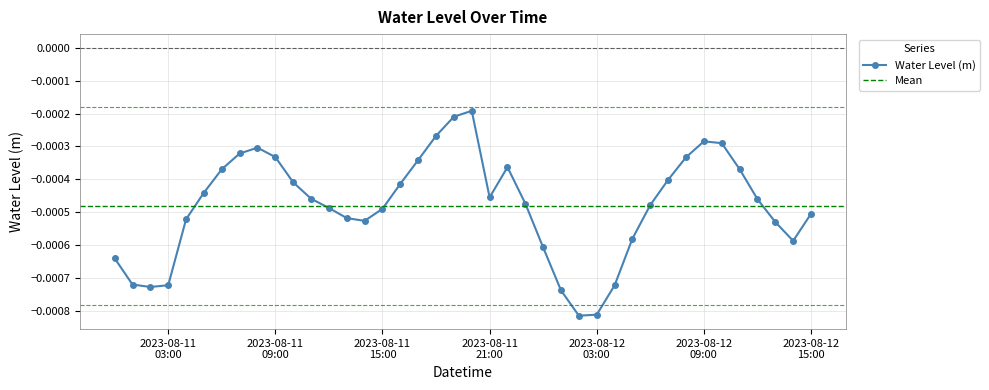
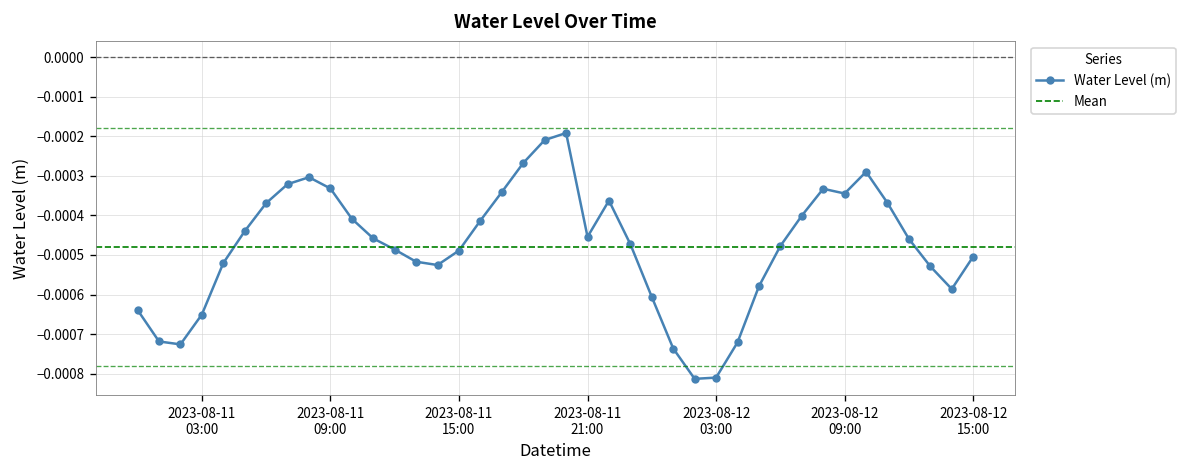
2023-08-11 03:00: -0.00072 -> -0.00065
2023-08-12 09:00: -0.00028 -> -0.00034
